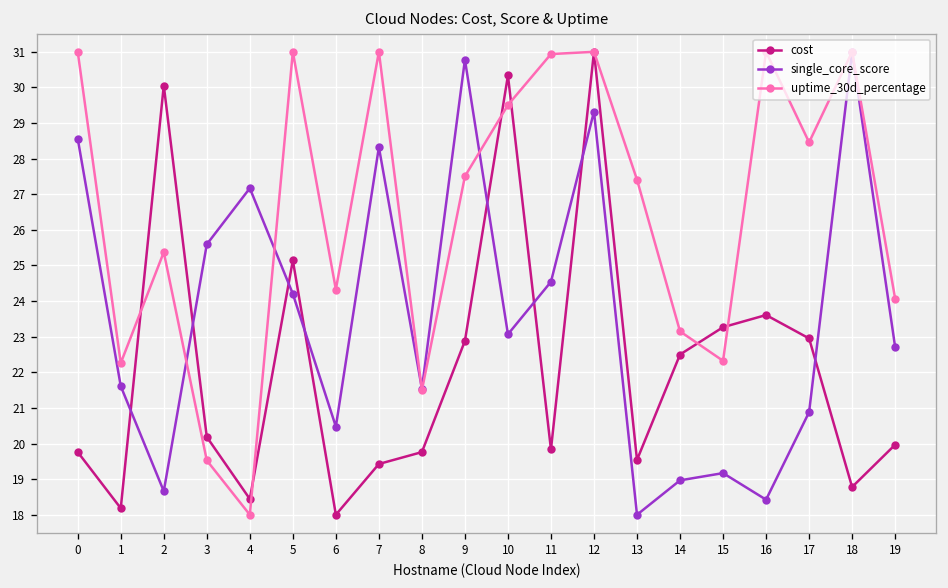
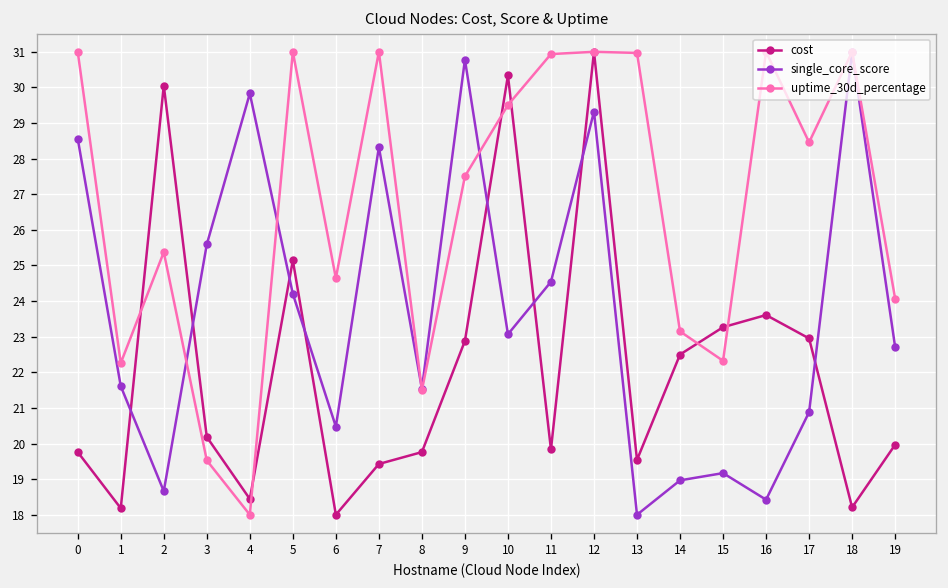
single_core_score, 4: 27.2 -> 29.8
uptime_30d_percentage, 6: 24.3 -> 24.6
uptime_30d_percentage, 13: 27.4 -> 31.0
cost, 18: 18.8 -> 18.2
